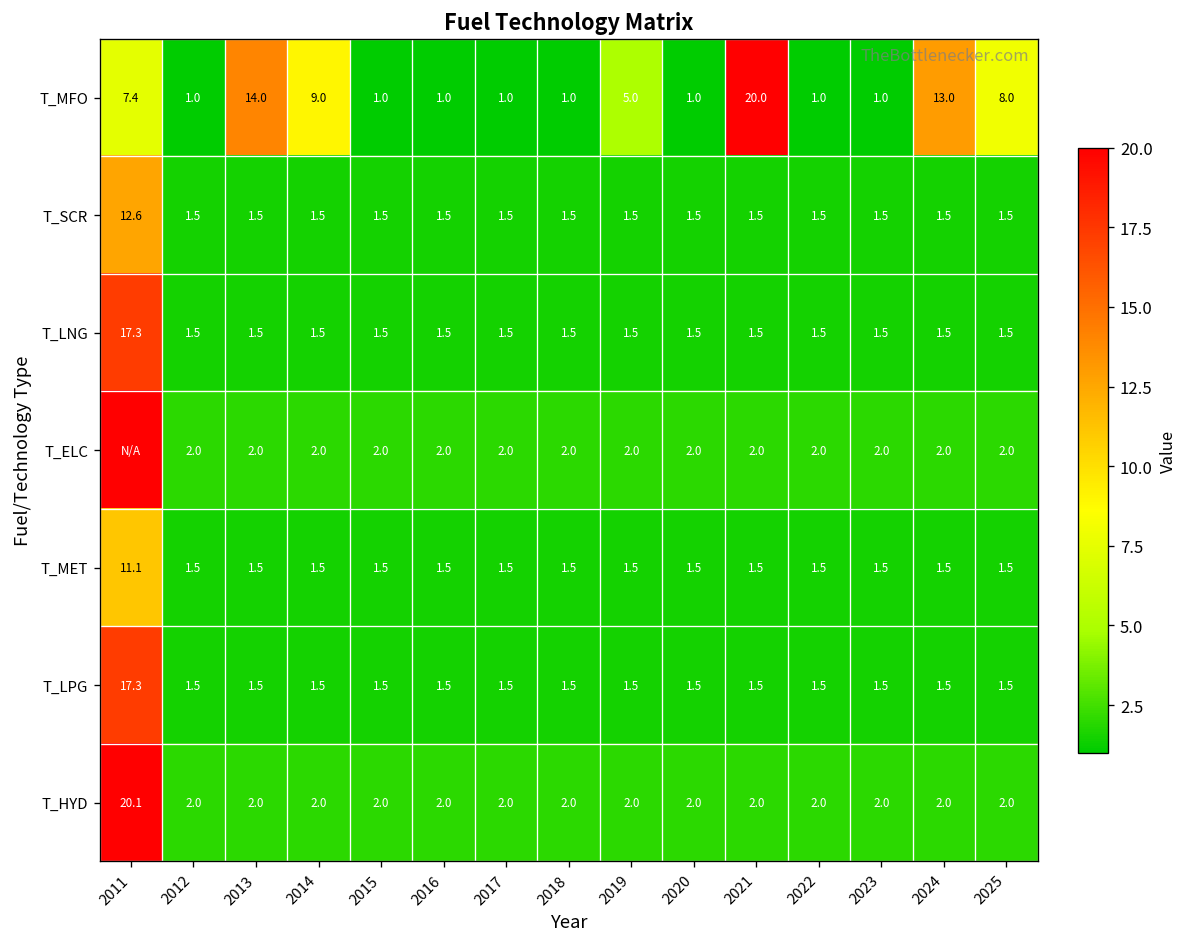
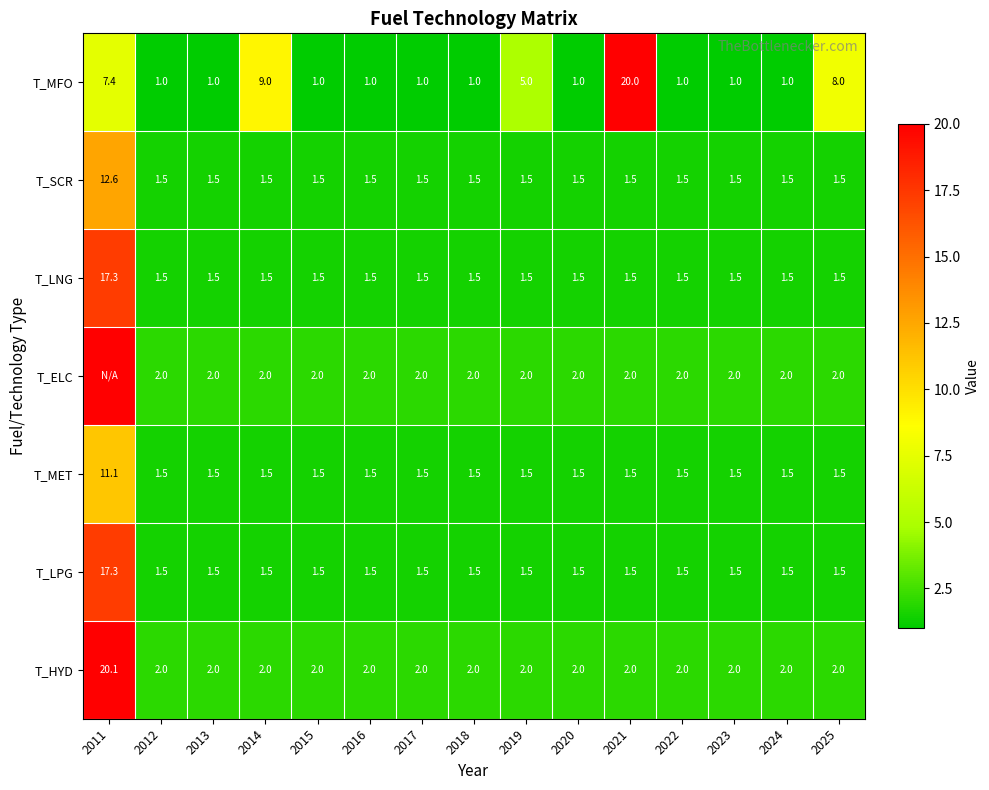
T_MFO, 2013: 14.0 -> 1.0
T_MFO, 2024: 13.0 -> 1.0
